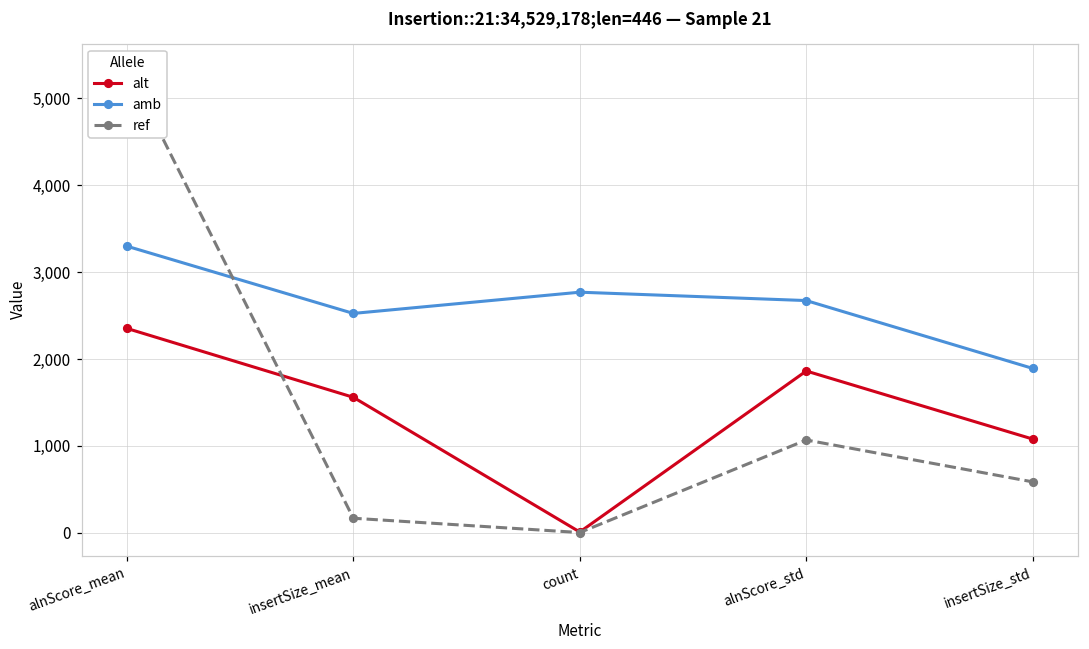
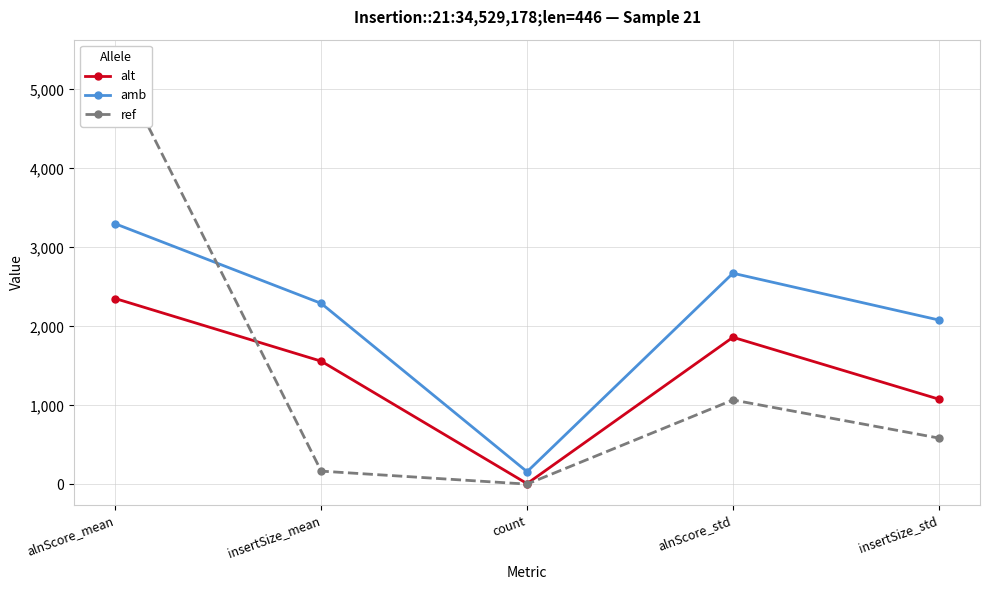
amb, insertSize_mean: 2,500 -> 2,300
amb, count: 2,800 -> 200
amb, insertSize_std: 1,900 -> 2,100
